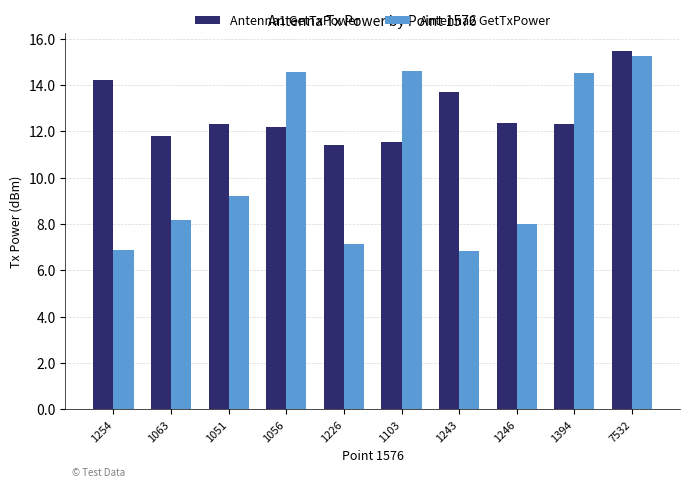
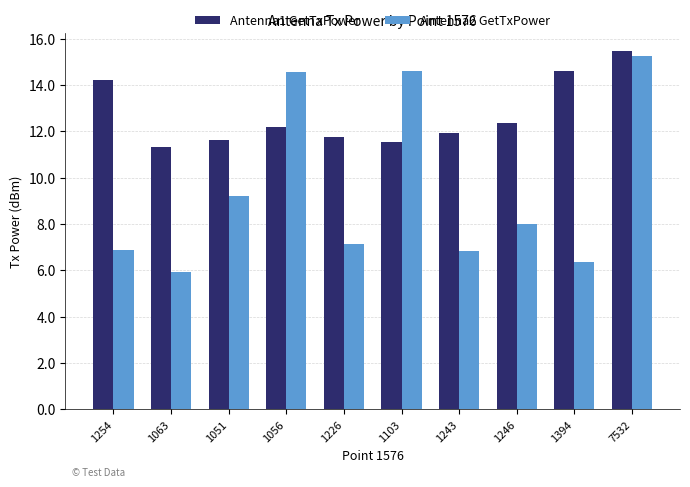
Antenna1 GetTxPower, 1063: 11.8 -> 11.3
Antenna2 GetTxPower, 1063: 8.2 -> 5.9
Antenna1 GetTxPower, 1051: 12.3 -> 11.6
Antenna1 GetTxPower, 1226: 11.4 -> 11.8
Antenna1 GetTxPower, 1243: 13.7 -> 11.9
Antenna1 GetTxPower, 1394: 12.3 -> 14.6
Antenna2 GetTxPower, 1394: 14.5 -> 6.4
